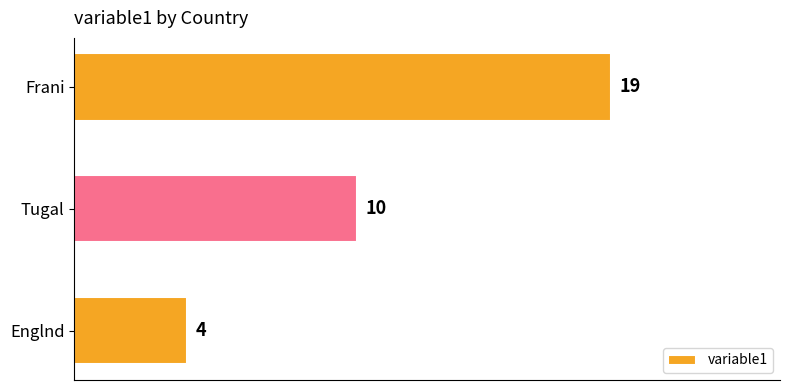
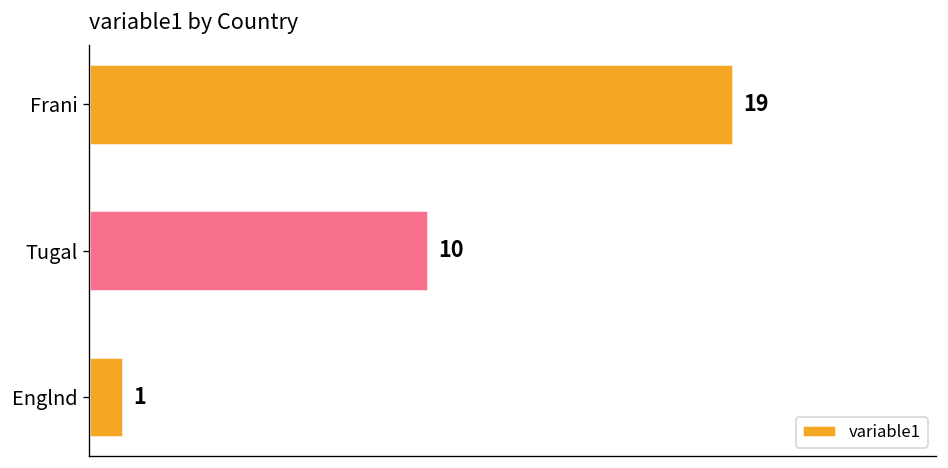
Englnd: 4 -> 1
